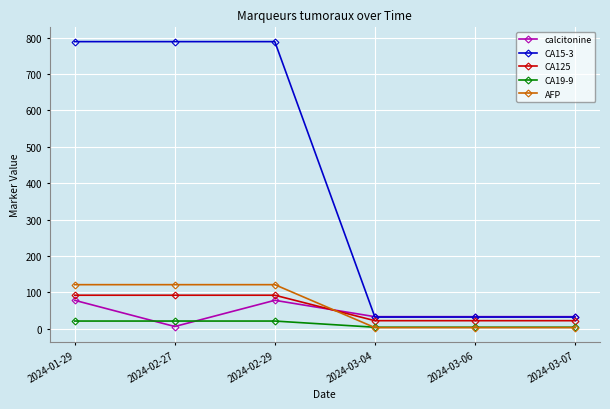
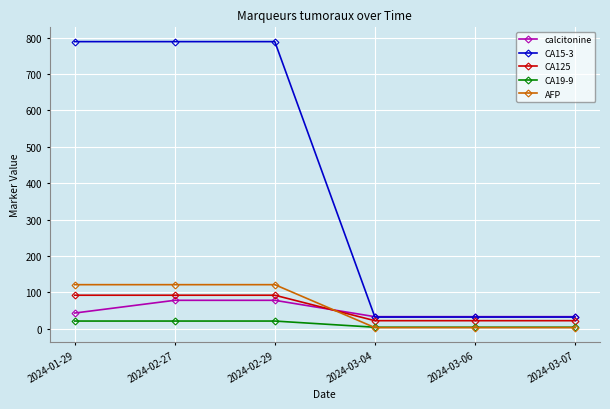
calcitonine, 2024-01-29: 80 -> 40
calcitonine, 2024-02-27: 10 -> 80
